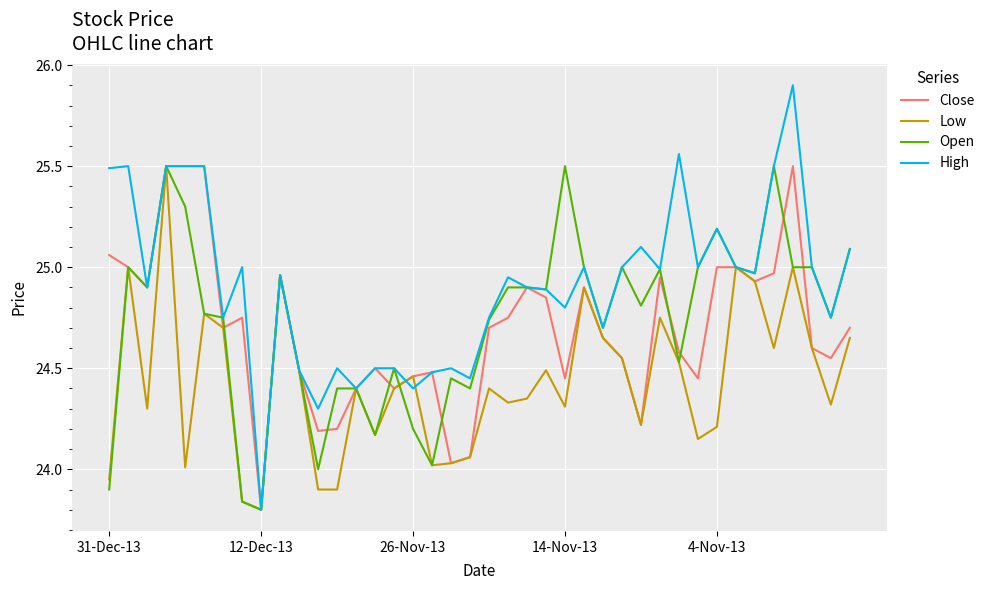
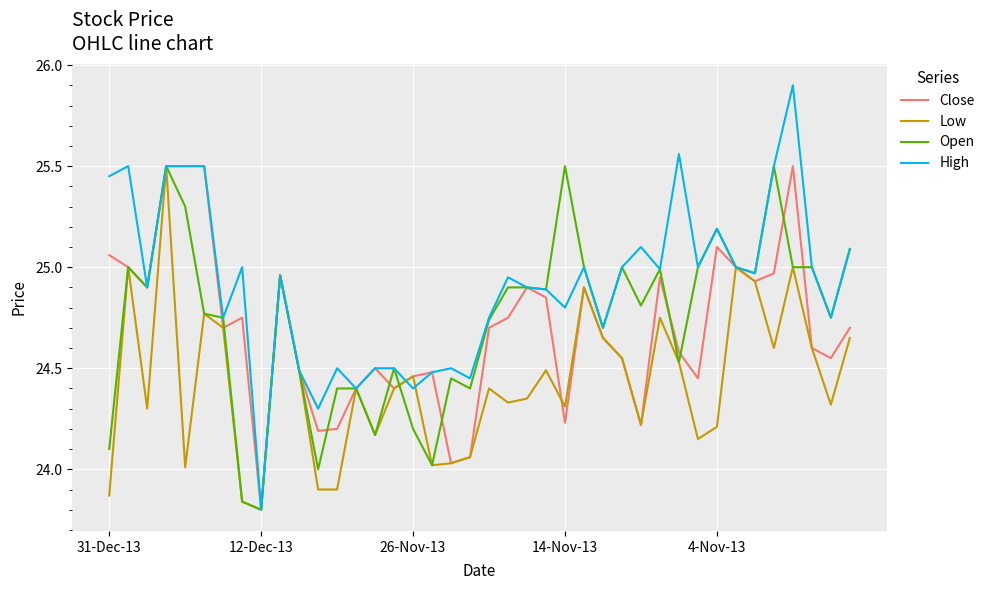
Low, 31-Dec-13: 23.95 -> 23.87
Open, 31-Dec-13: 23.9 -> 24.1
High, 31-Dec-13: 25.49 -> 25.45
Close, 14-Nov-13: 24.45 -> 24.23
Close, 4-Nov-13: 25.0 -> 25.1
